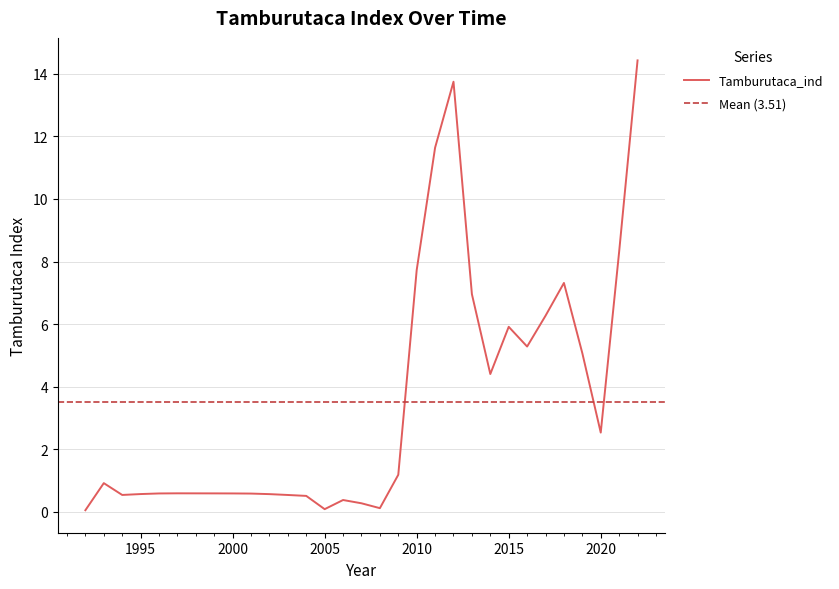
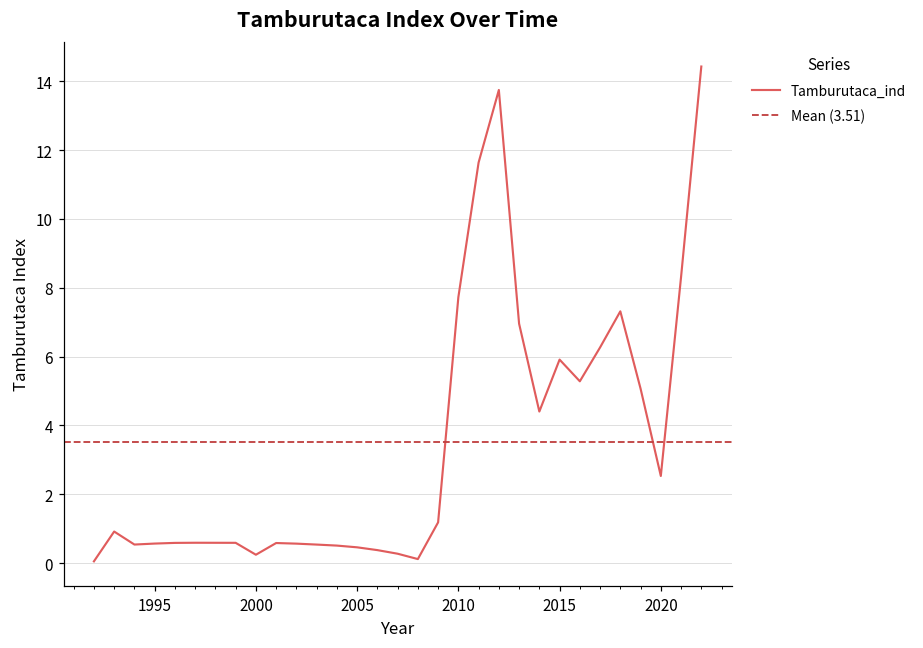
2000: 0.6 -> 0.2
2005: 0.1 -> 0.5
